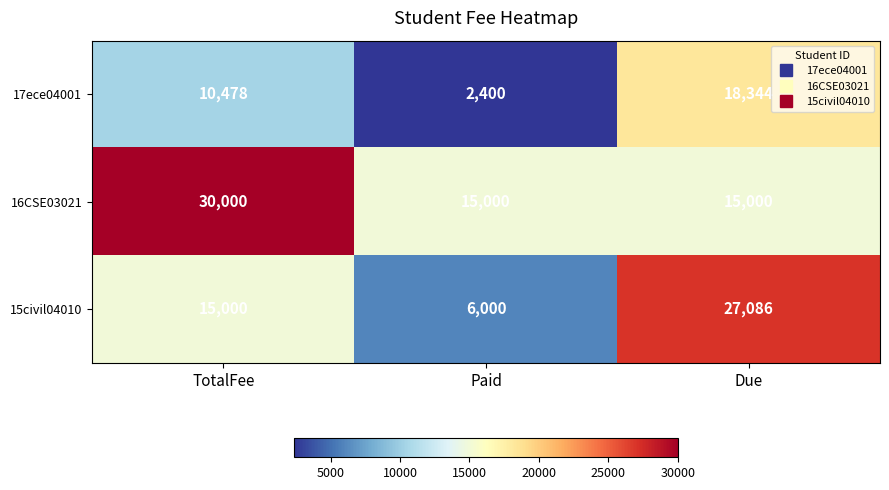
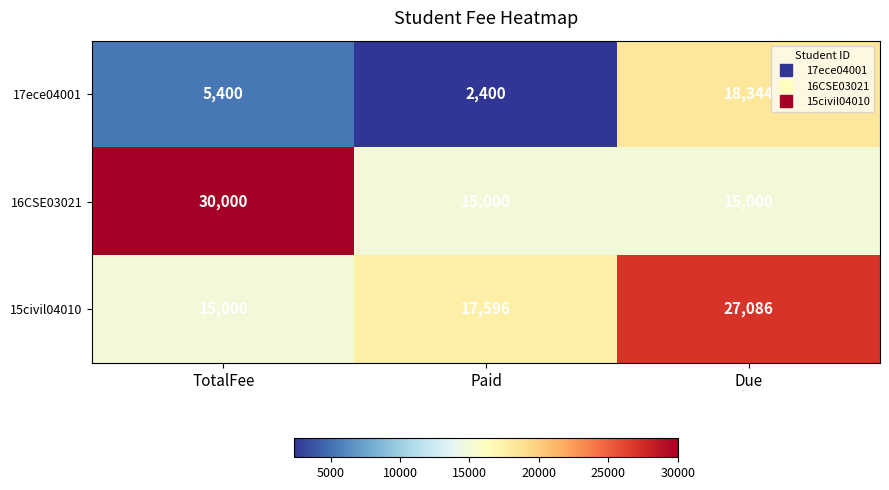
17ece04001, TotalFee: 10,478 -> 5,400
15civil04010, Paid: 6,000 -> 17,596
